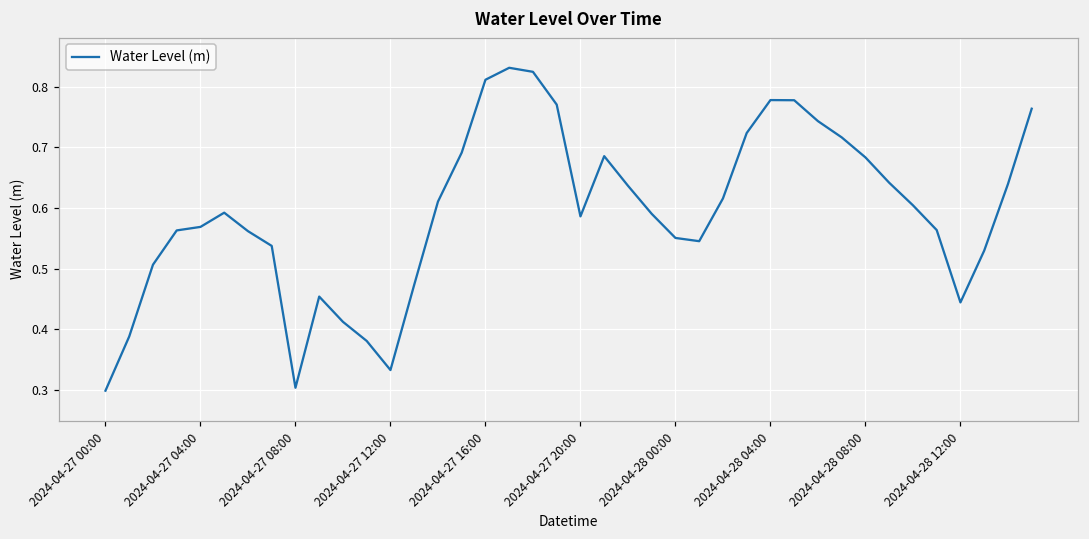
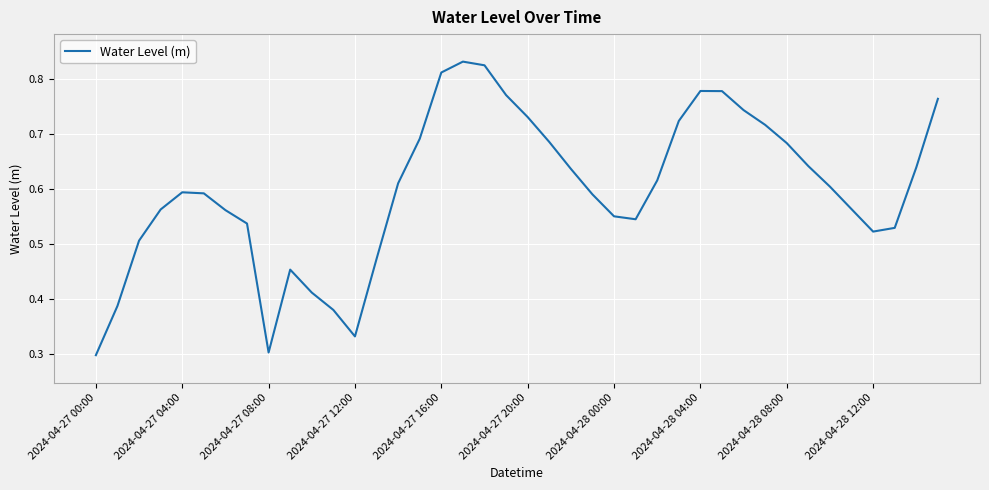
2024-04-27 04:00: 0.57 -> 0.59
2024-04-27 20:00: 0.59 -> 0.73
2024-04-28 12:00: 0.44 -> 0.52
